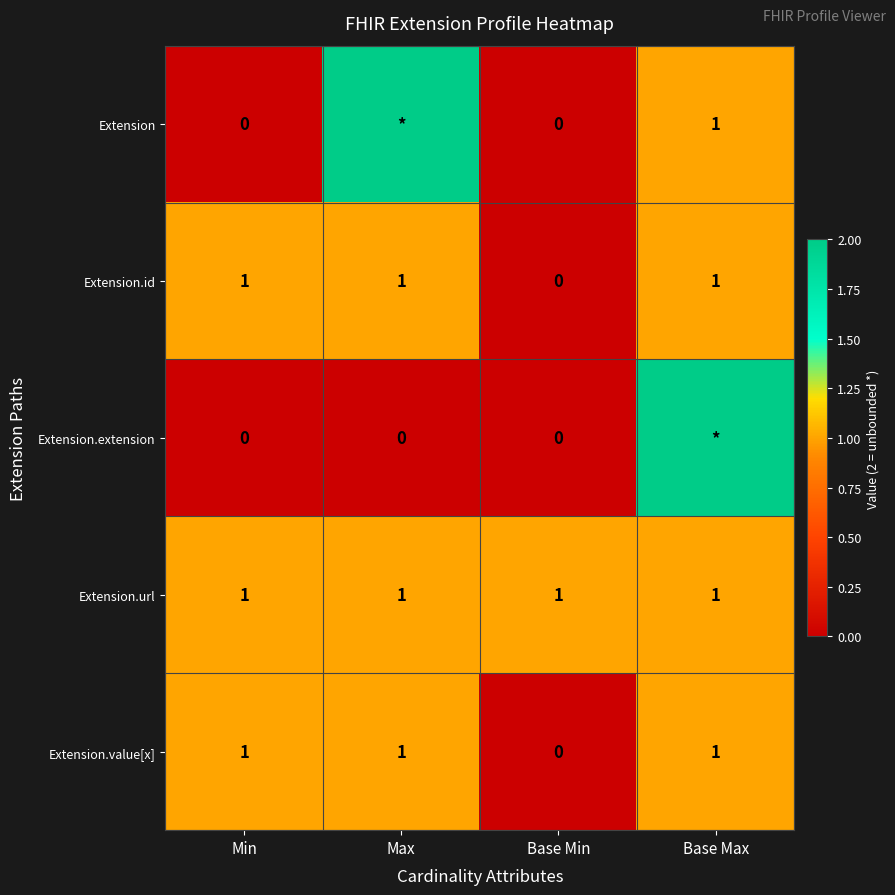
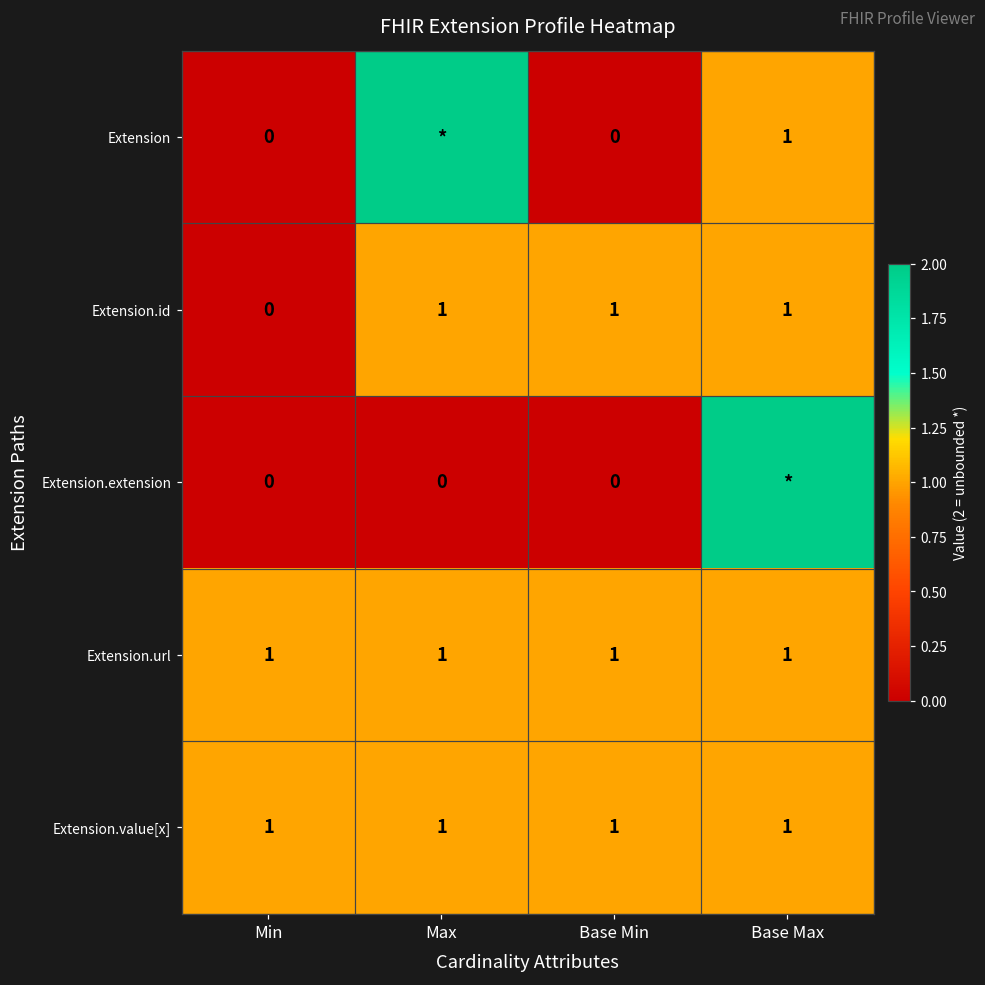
Extension.id, Min: 1 -> 0
Extension.id, Base Min: 0 -> 1
Extension.value[x], Base Min: 0 -> 1
